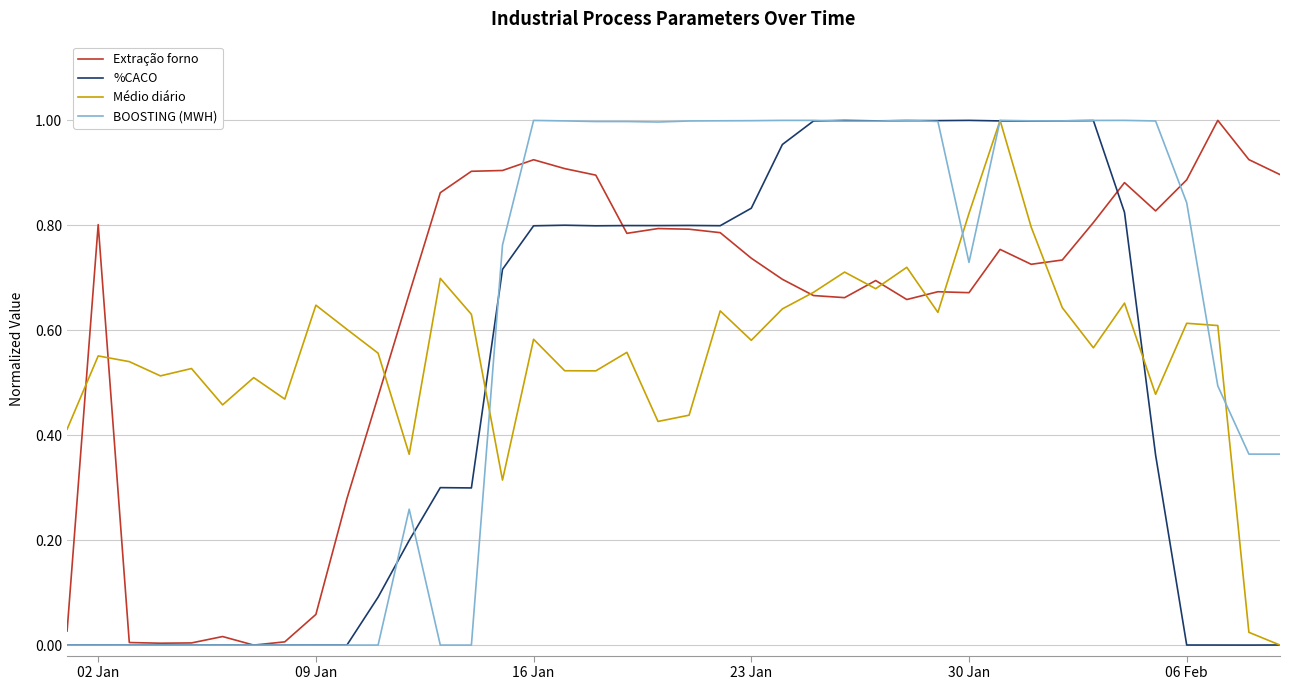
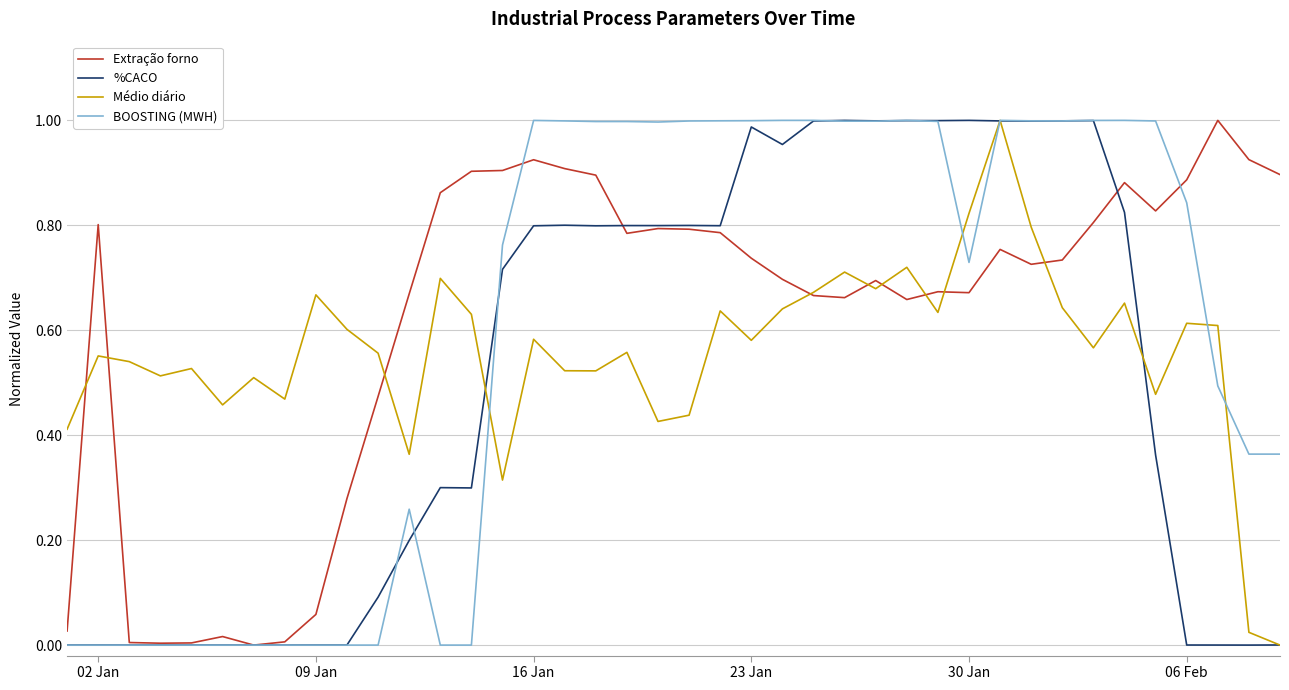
Médio diário, 09 Jan: 0.65 -> 0.67
%CACO, 23 Jan: 0.83 -> 0.99
